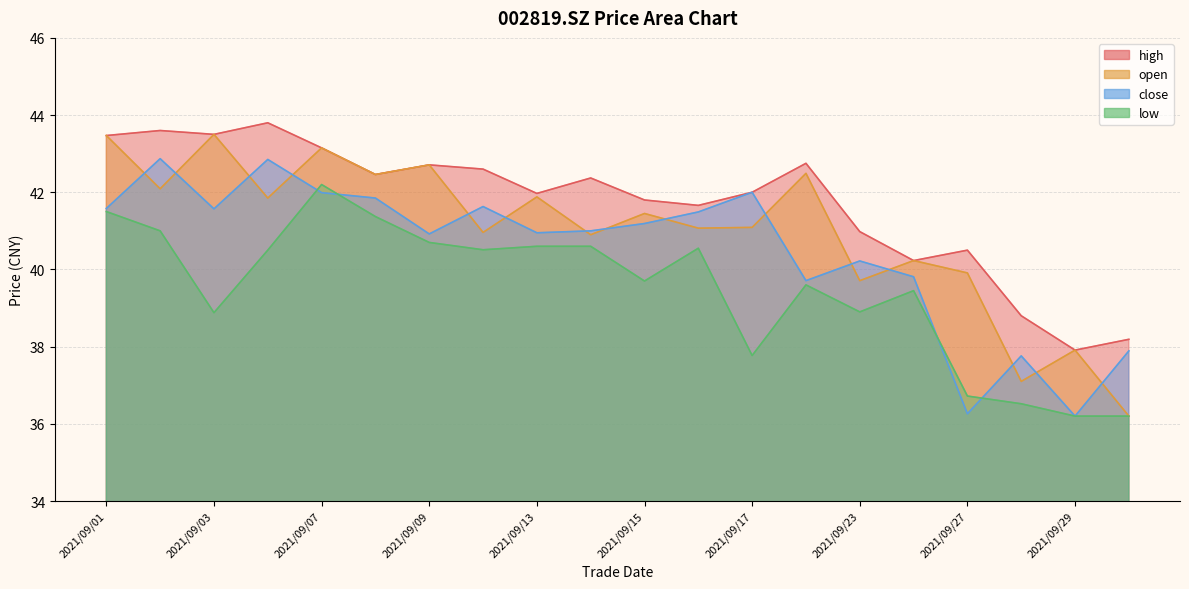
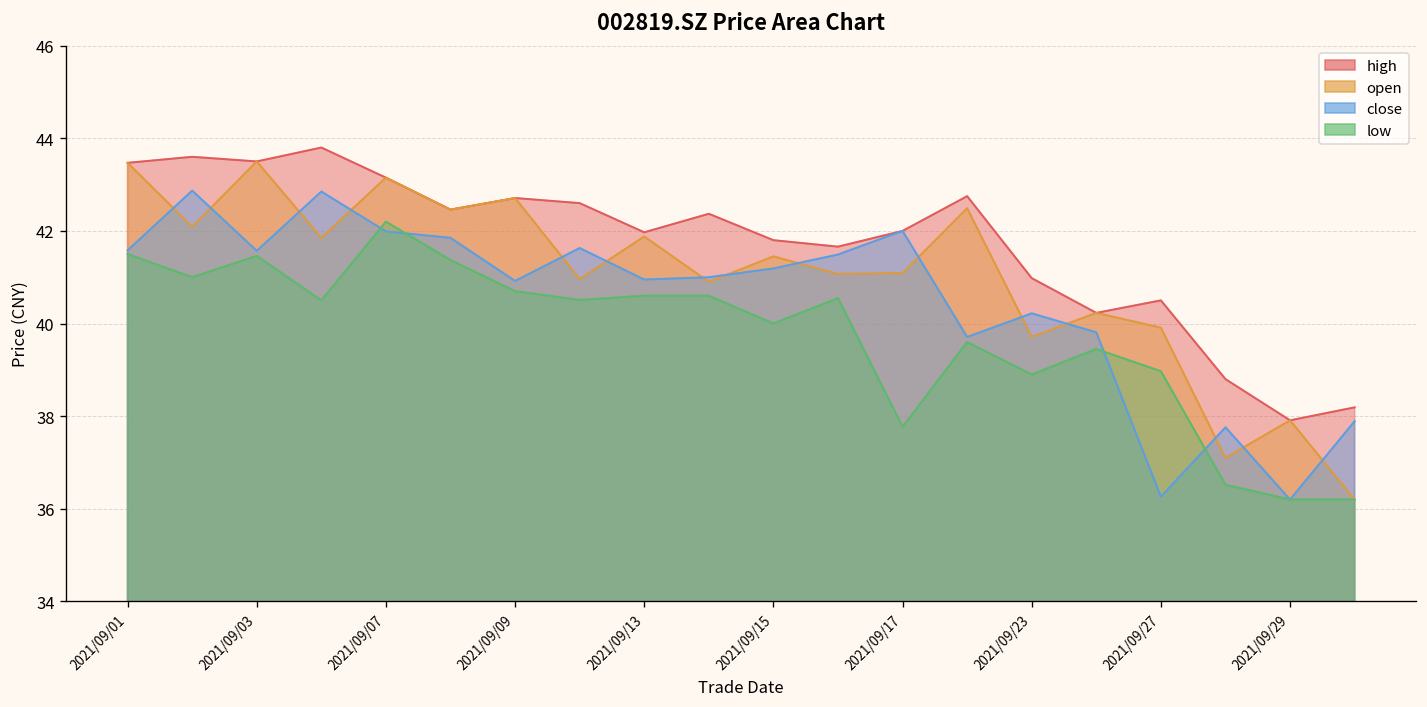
low, 2021/09/03: 38.9 -> 41.5
low, 2021/09/15: 39.7 -> 40.0
low, 2021/09/27: 36.7 -> 39.0
